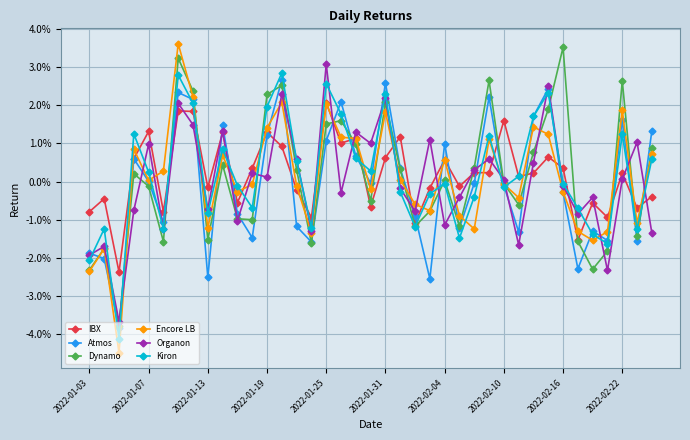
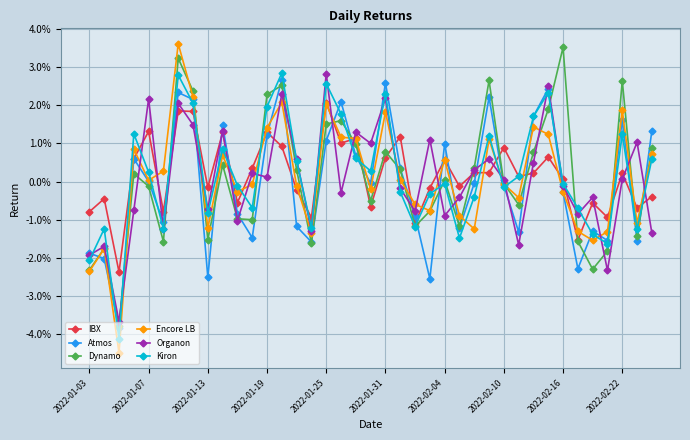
Organon, 2022-01-07: 1.0% -> 2.2%
Organon, 2022-01-25: 3.1% -> 2.8%
Dynamo, 2022-01-31: 2.1% -> 0.8%
Organon, 2022-02-04: -1.1% -> -0.9%
IBX, 2022-02-10: 1.6% -> 0.9%
IBX, 2022-02-16: 0.4% -> 0.1%
